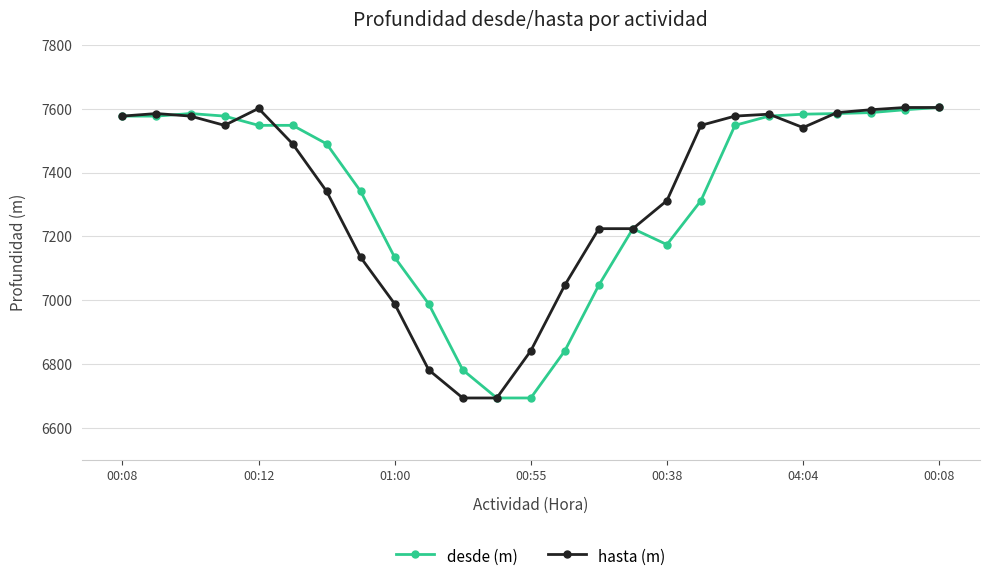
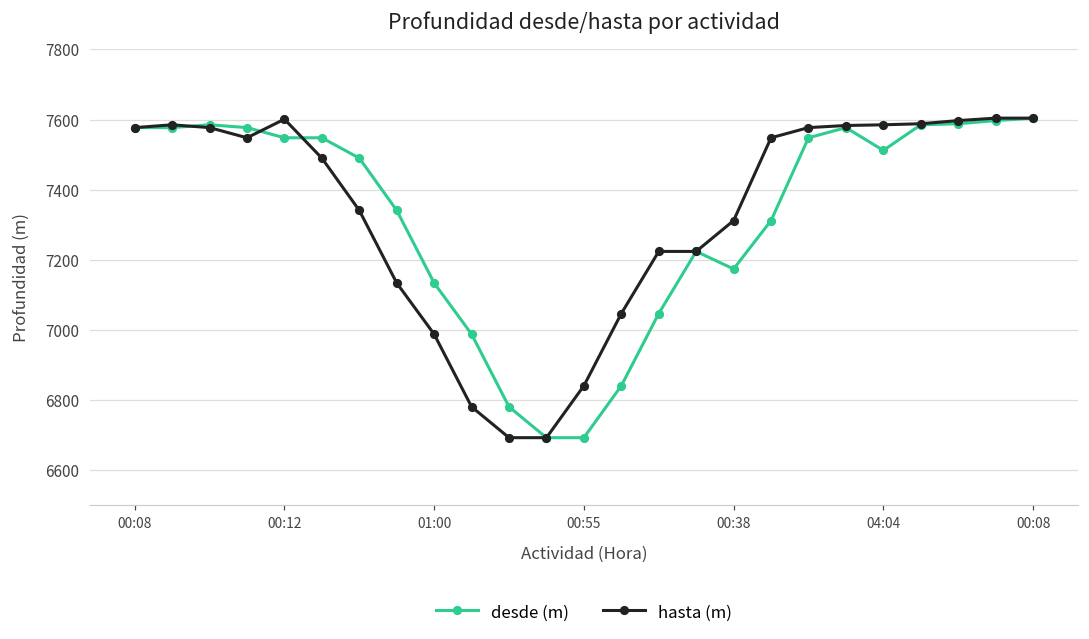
desde (m), 04:04: 7580 -> 7510
hasta (m), 04:04: 7540 -> 7590
